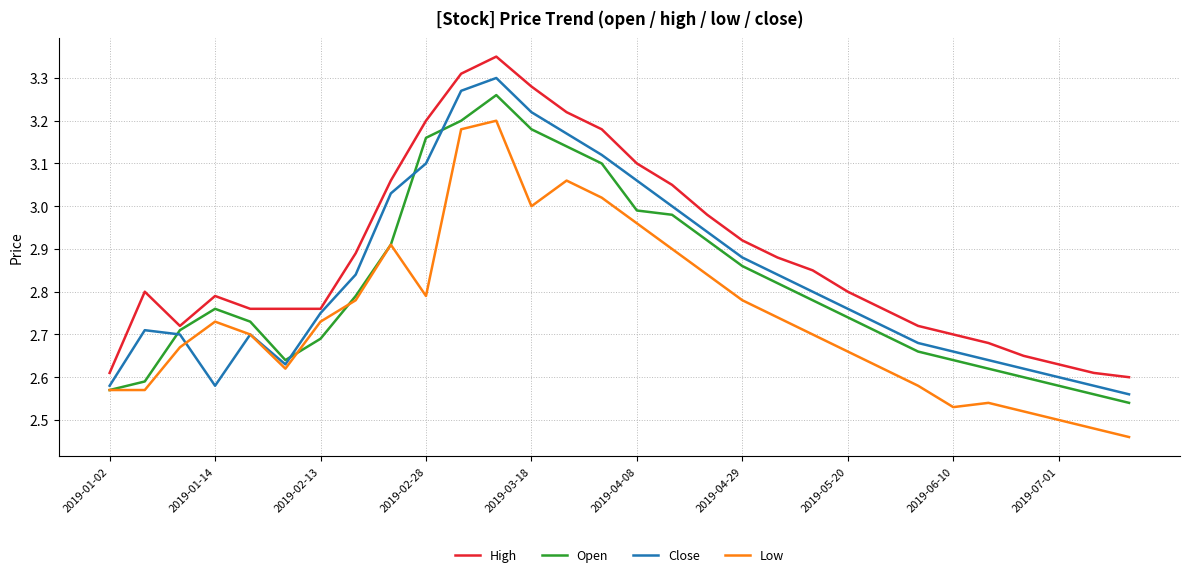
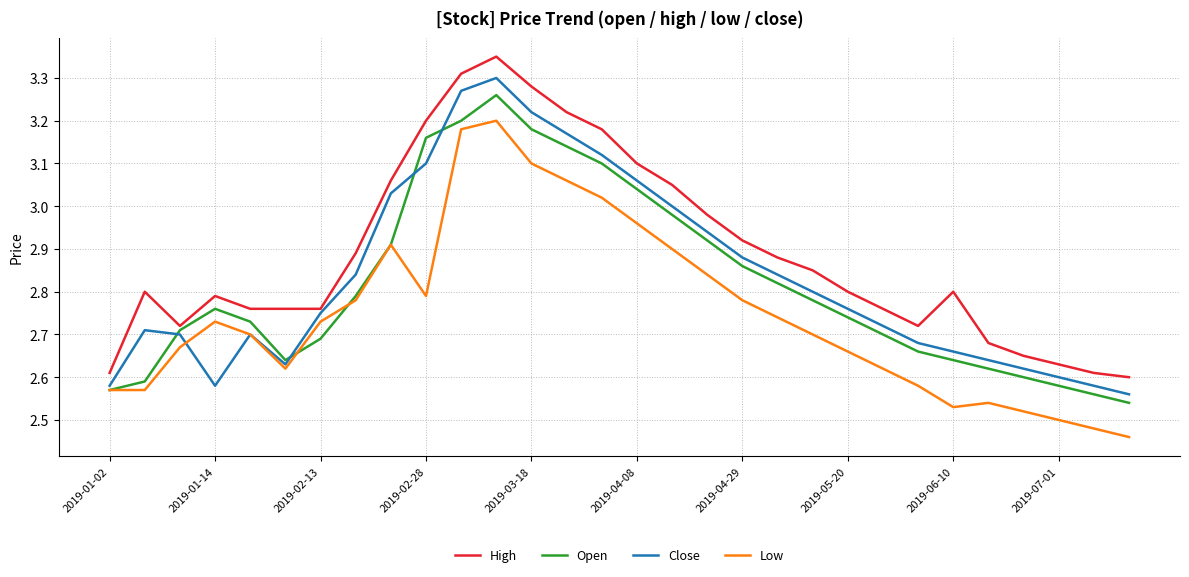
Low, 2019-03-18: 3.0 -> 3.1
Open, 2019-04-08: 2.99 -> 3.04
High, 2019-06-10: 2.7 -> 2.8
